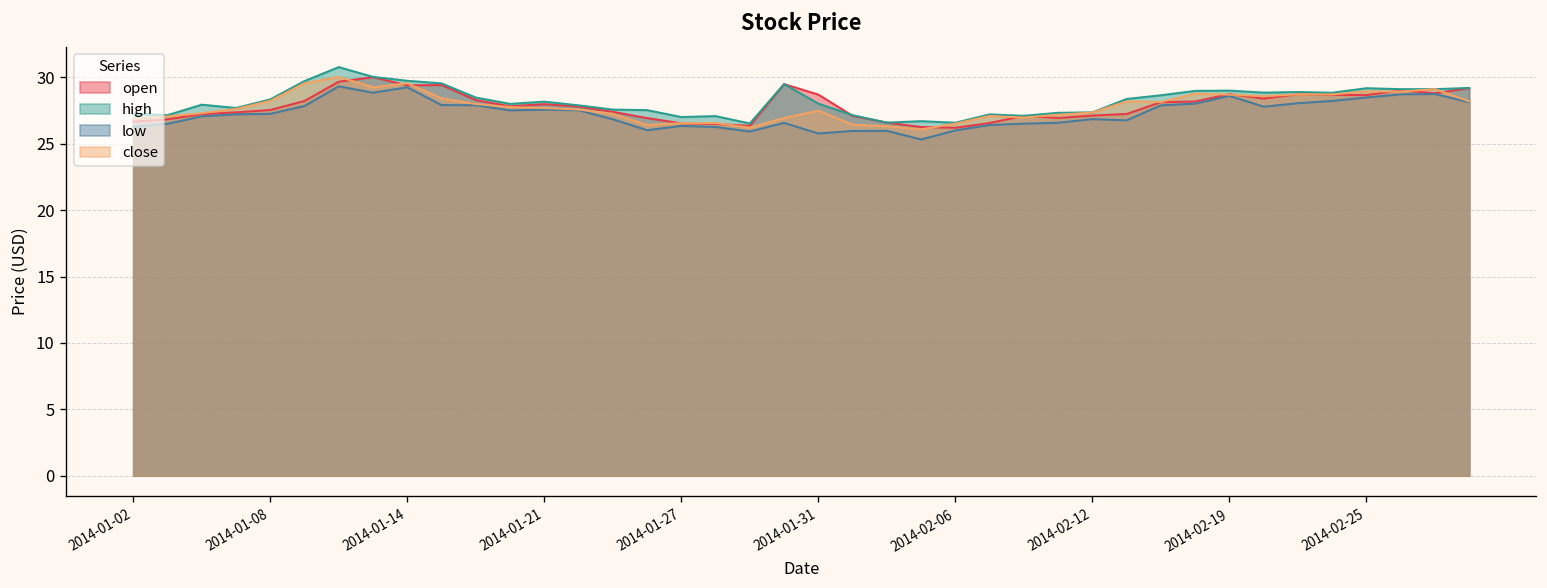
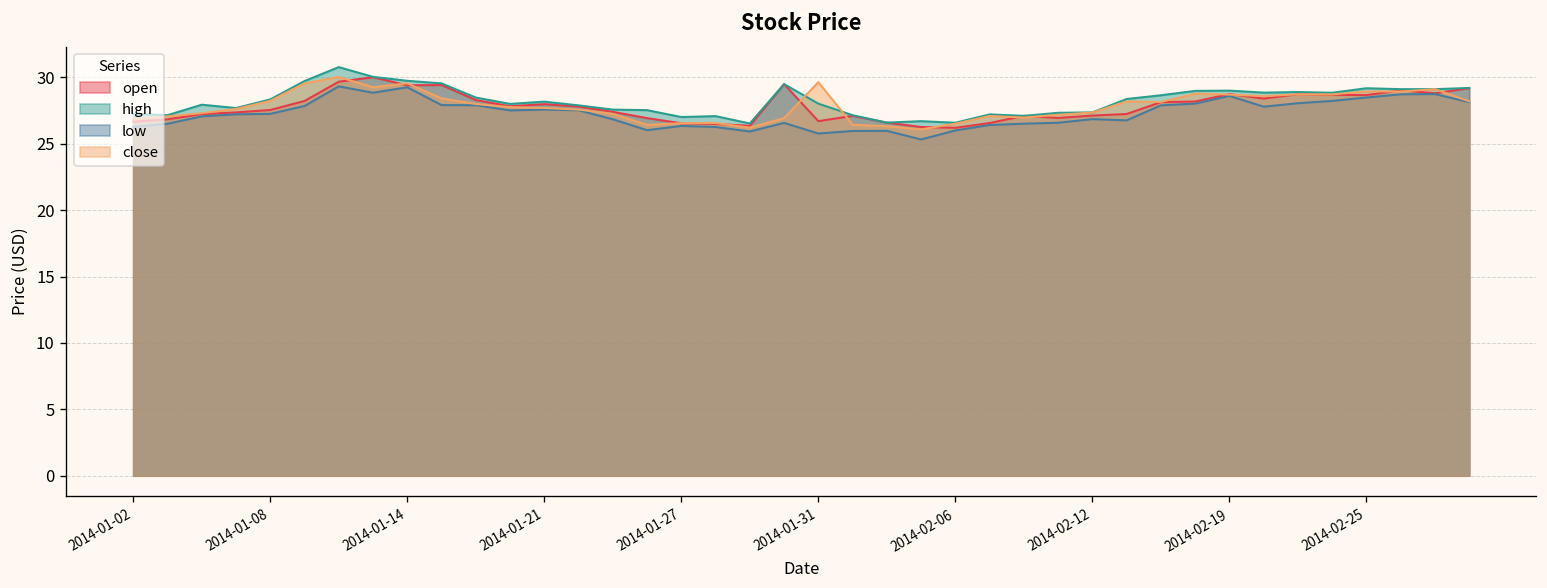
open, 2014-01-31: 28.7 -> 26.7
close, 2014-01-31: 27.5 -> 29.6
